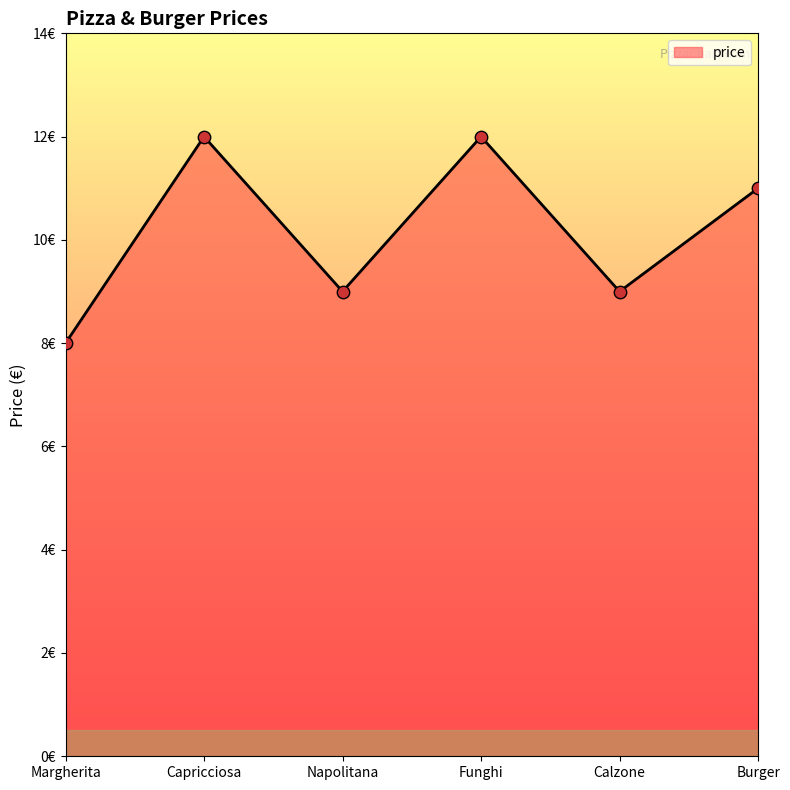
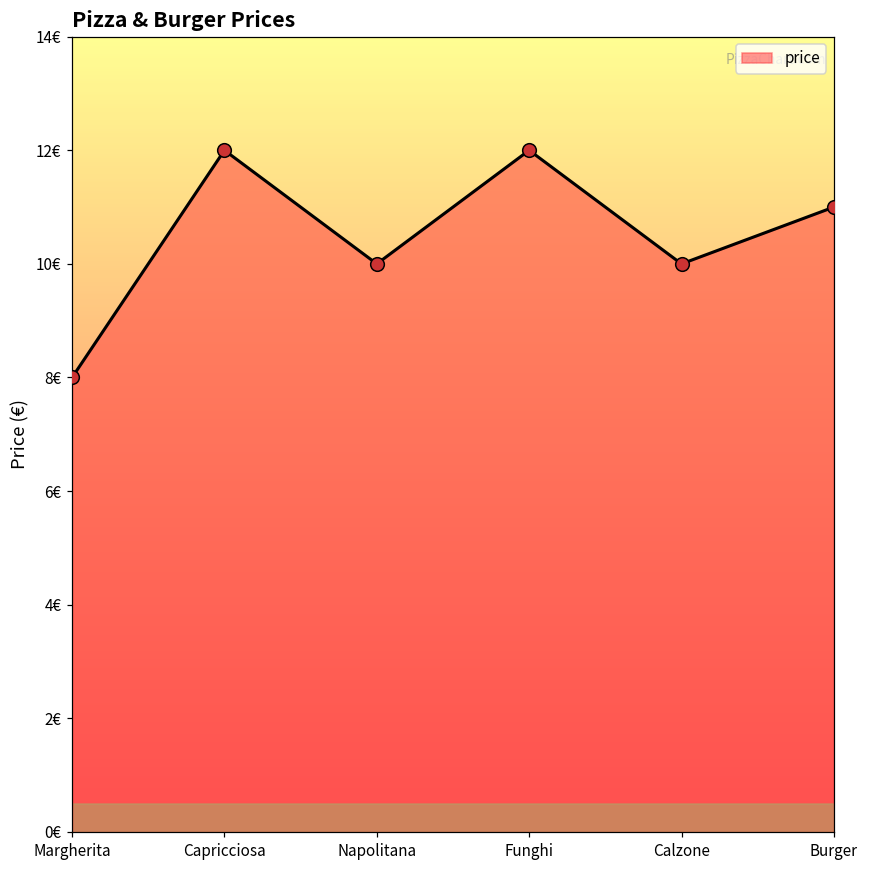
Napolitana: 9€ -> 10€
Calzone: 9€ -> 10€
